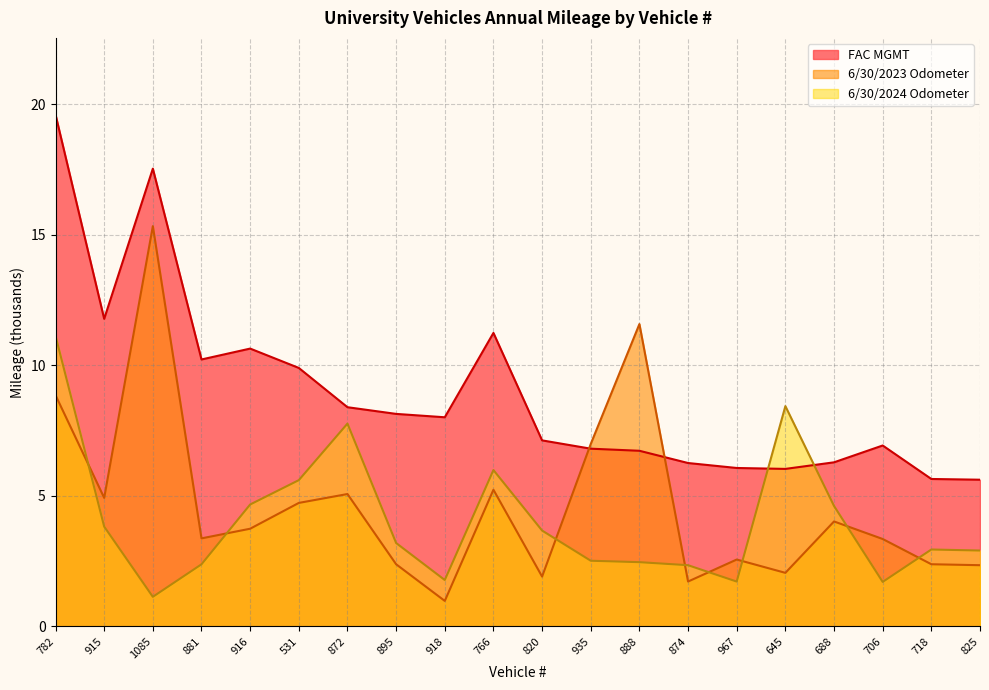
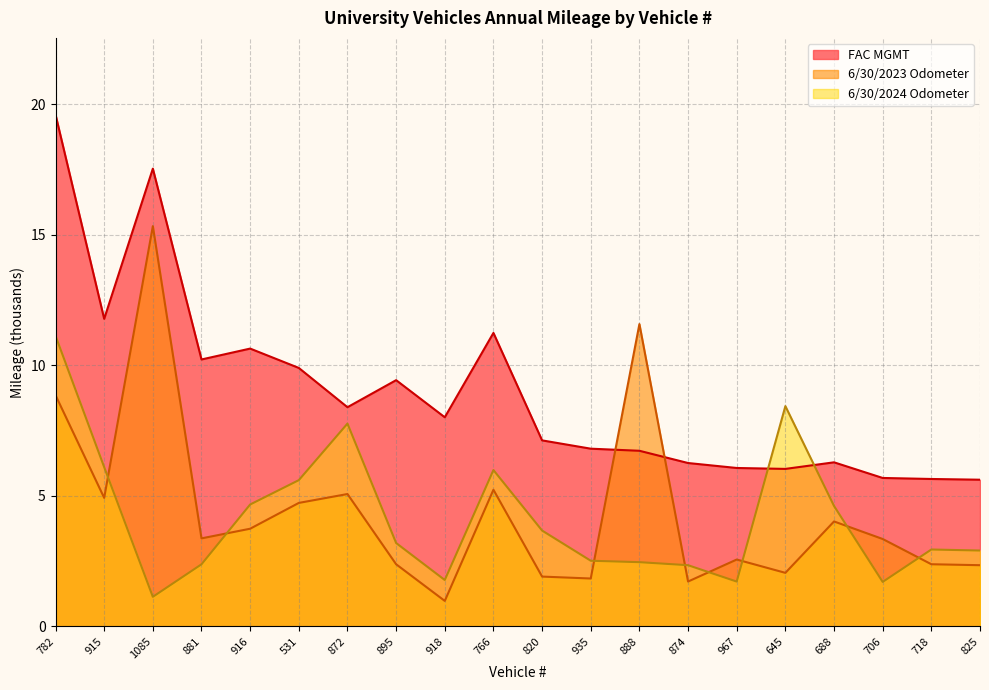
6/30/2024 Odometer, 915: 3.8 -> 6.1
FAC MGMT, 895: 8.1 -> 9.4
6/30/2023 Odometer, 935: 7.0 -> 1.8
FAC MGMT, 706: 6.9 -> 5.7
